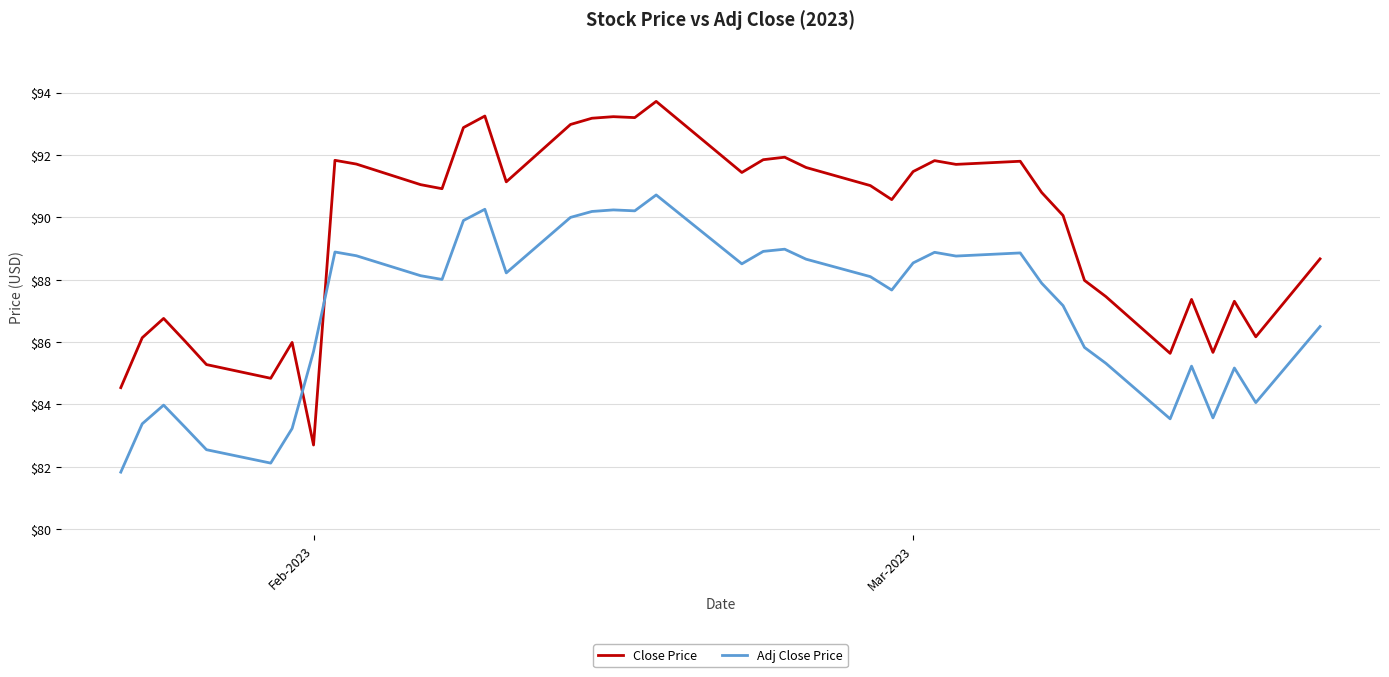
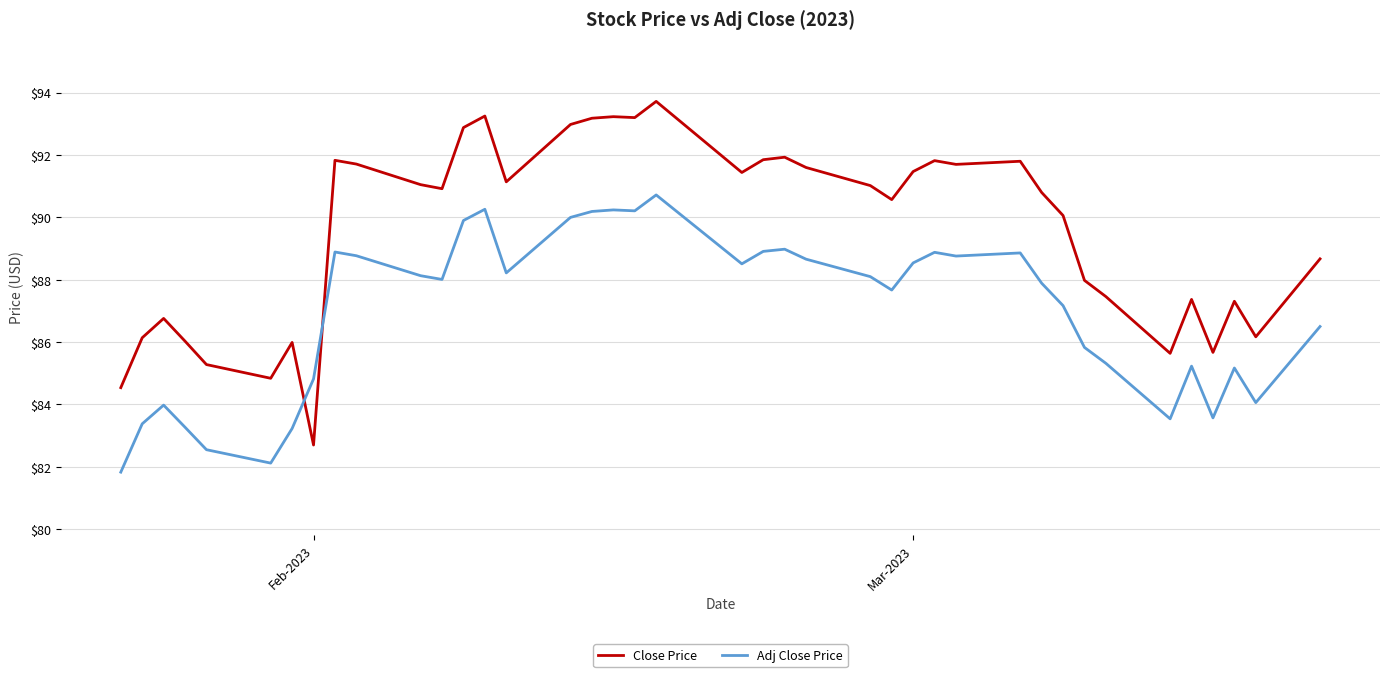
Adj Close Price, Feb-2023: $85.7 -> $84.8
